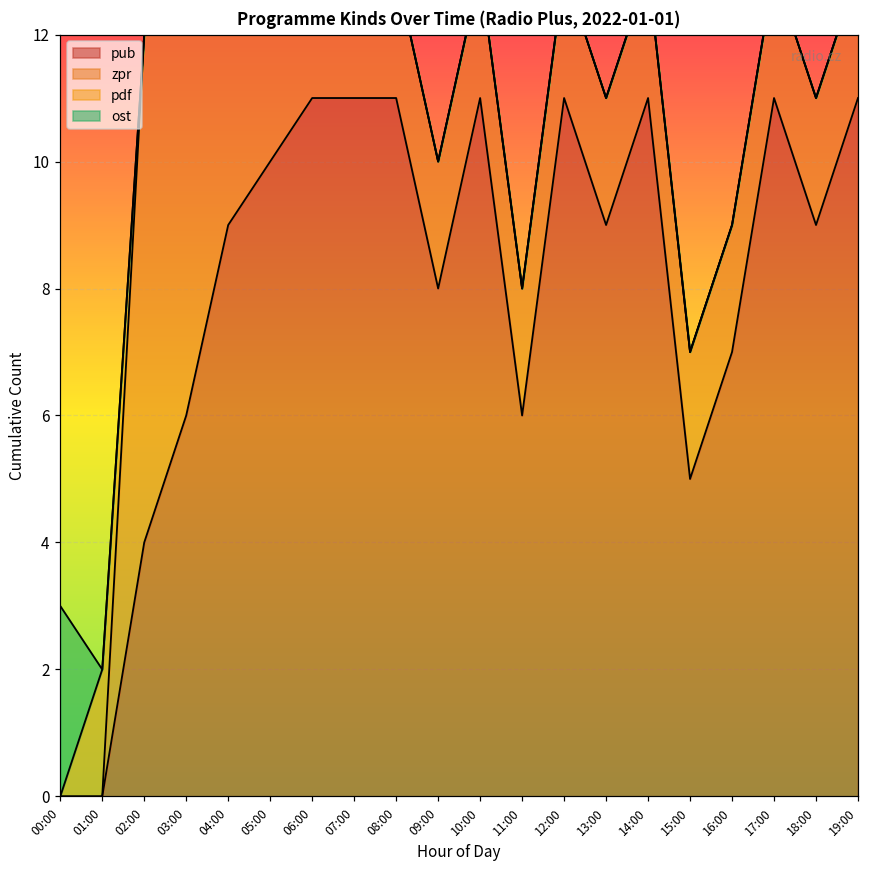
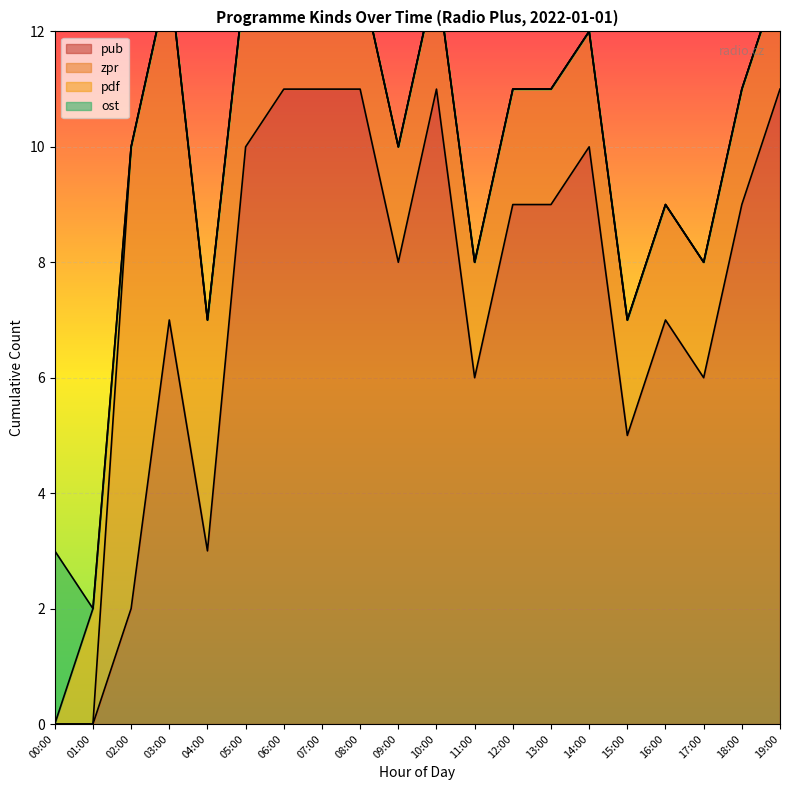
pub, 02:00: 4 -> 2
pub, 03:00: 6 -> 7
pub, 04:00: 9 -> 3
pub, 12:00: 11 -> 9
pub, 14:00: 11 -> 10
pub, 17:00: 11 -> 6
